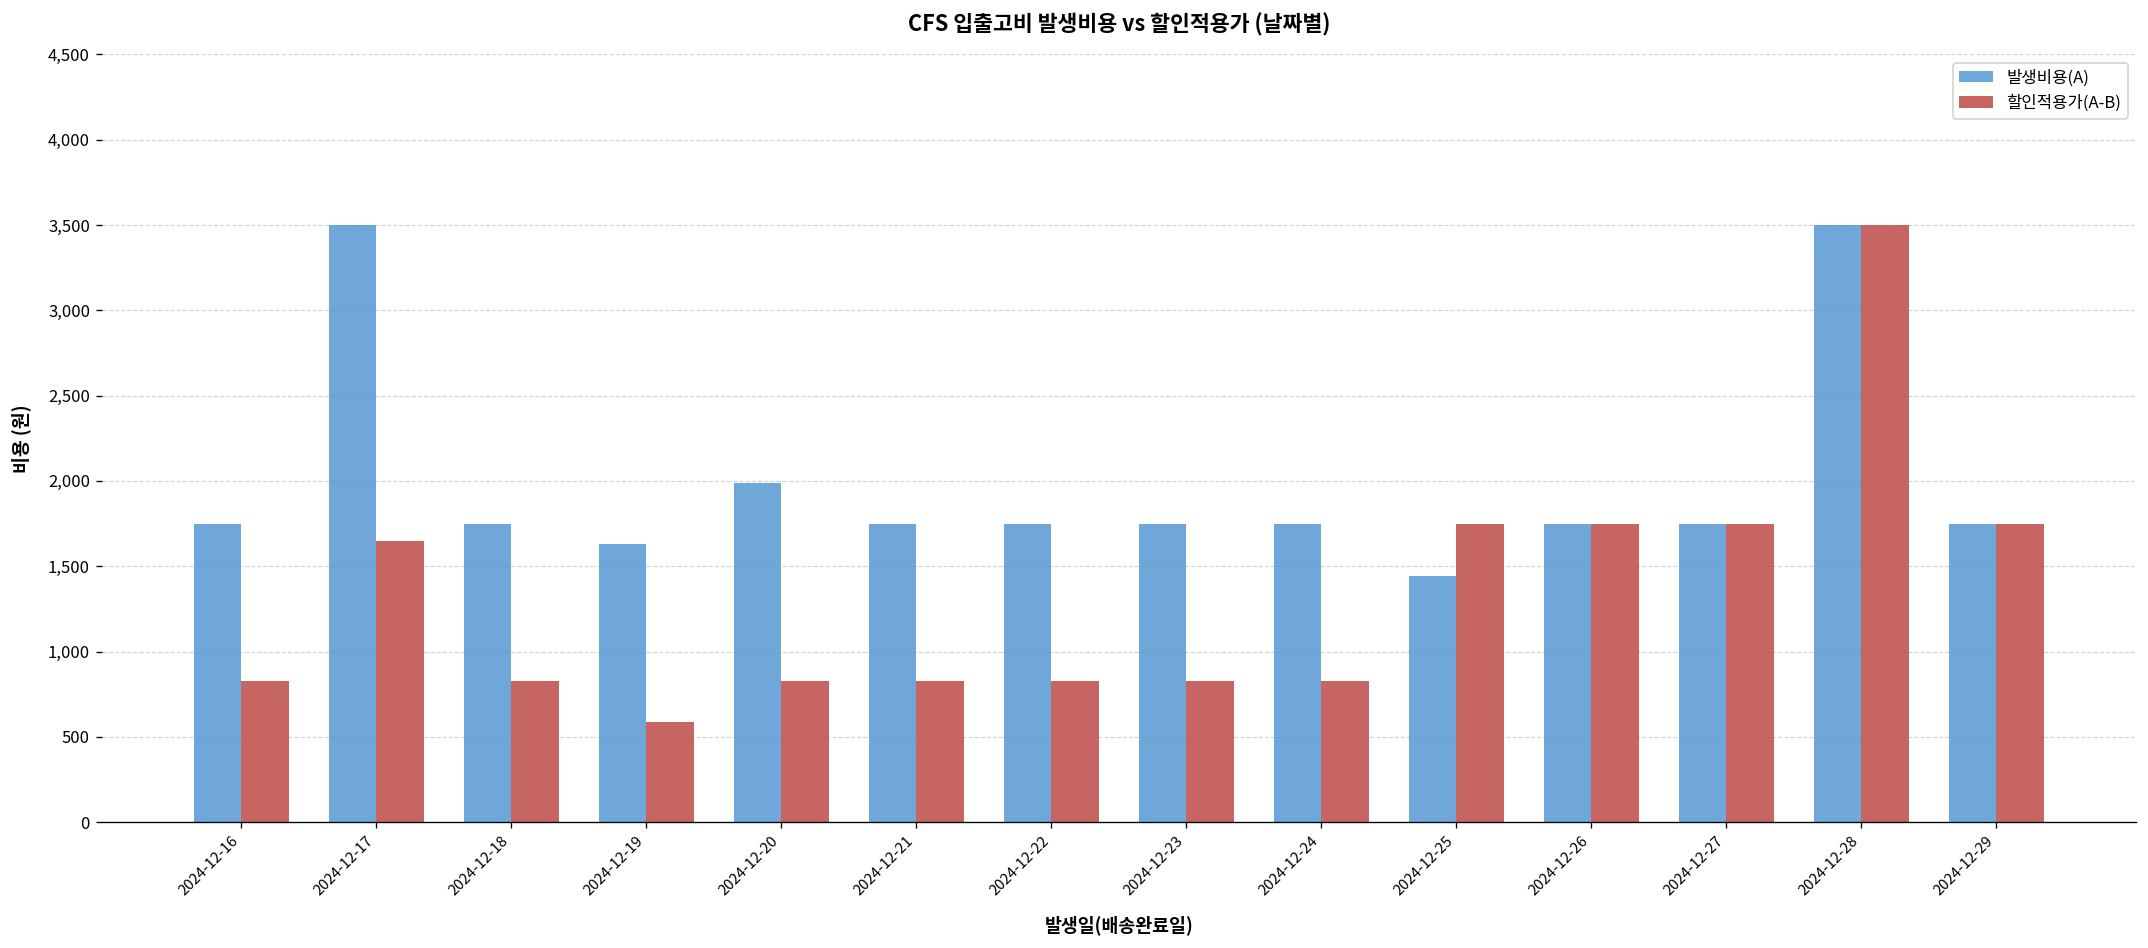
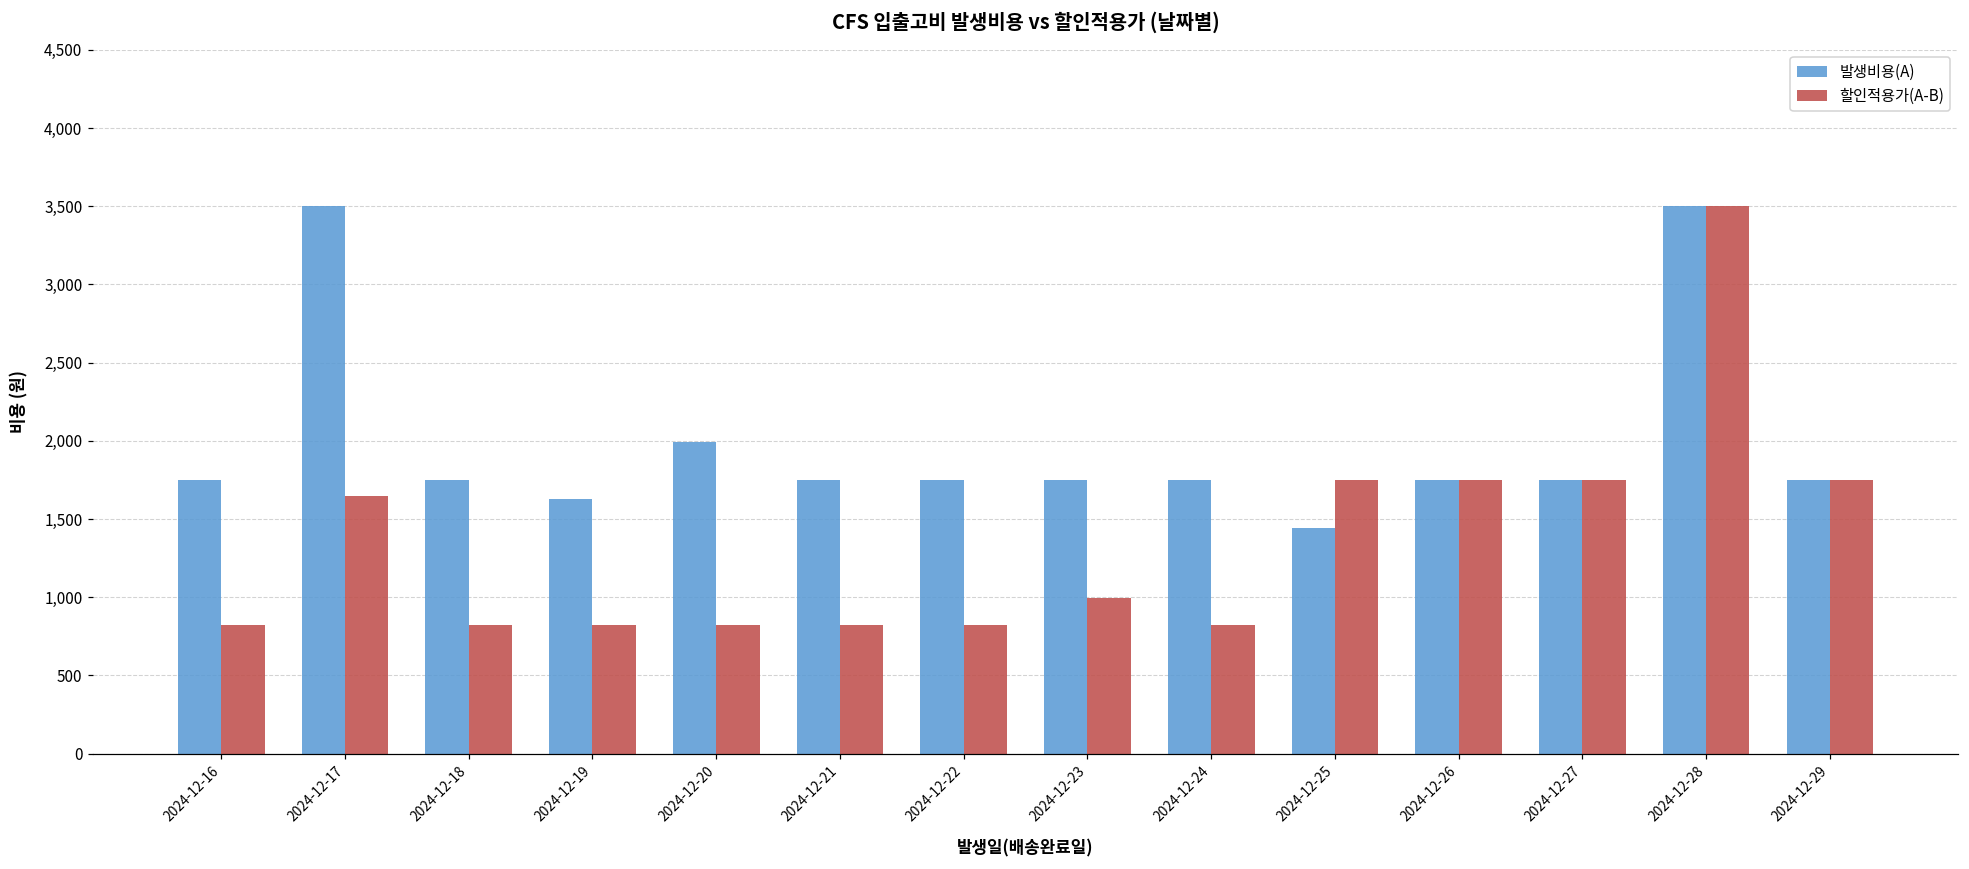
할인적용가(A-B), 2024-12-19: 590 -> 830
할인적용가(A-B), 2024-12-23: 830 -> 990
